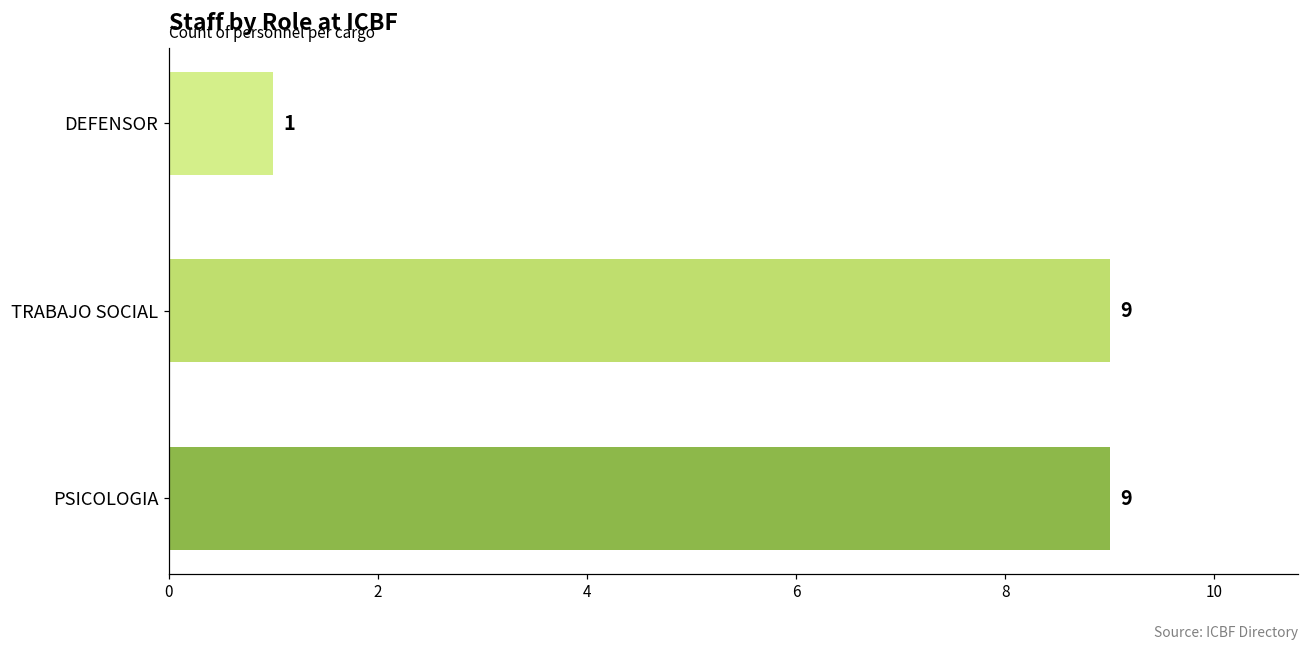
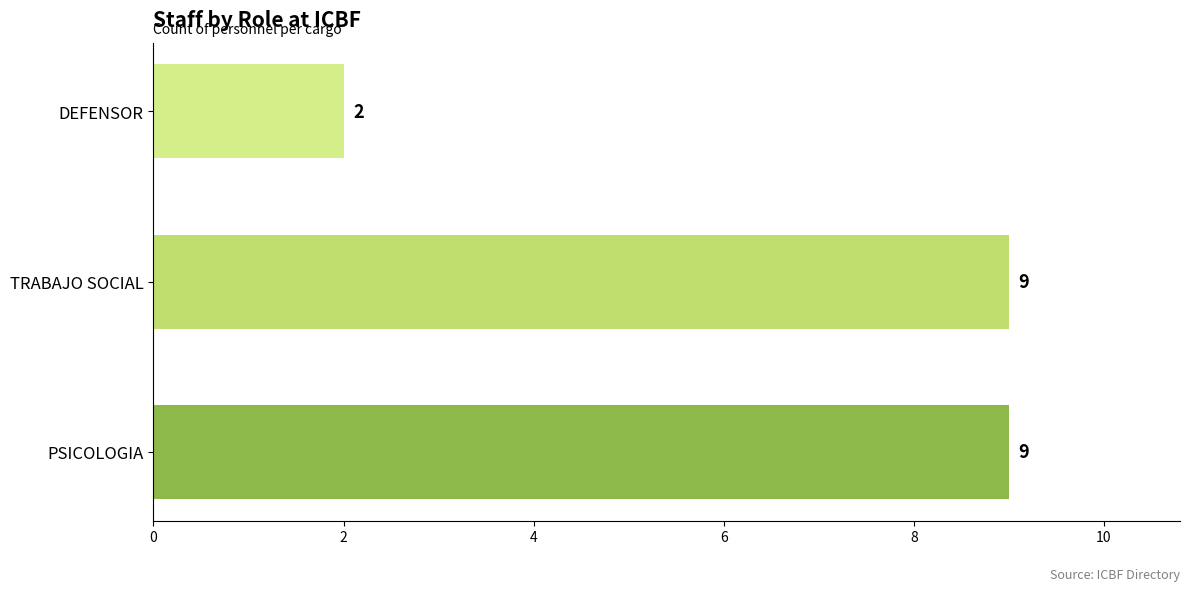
DEFENSOR: 1 -> 2
